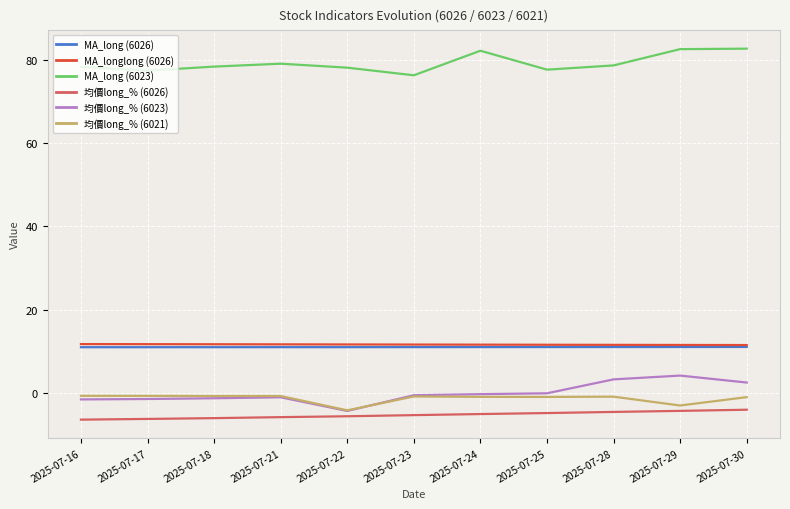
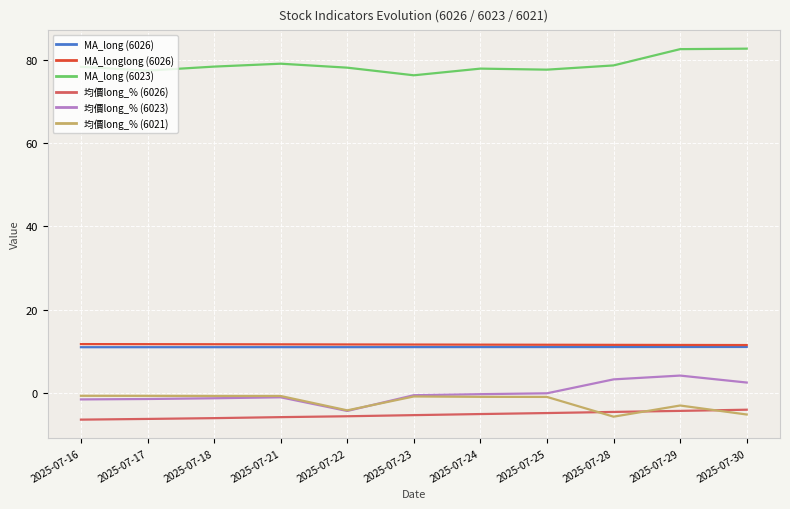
MA_long (6023), 2025-07-24: 82 -> 78
均價long_% (6021), 2025-07-28: -1 -> -6
均價long_% (6021), 2025-07-30: -1 -> -5
